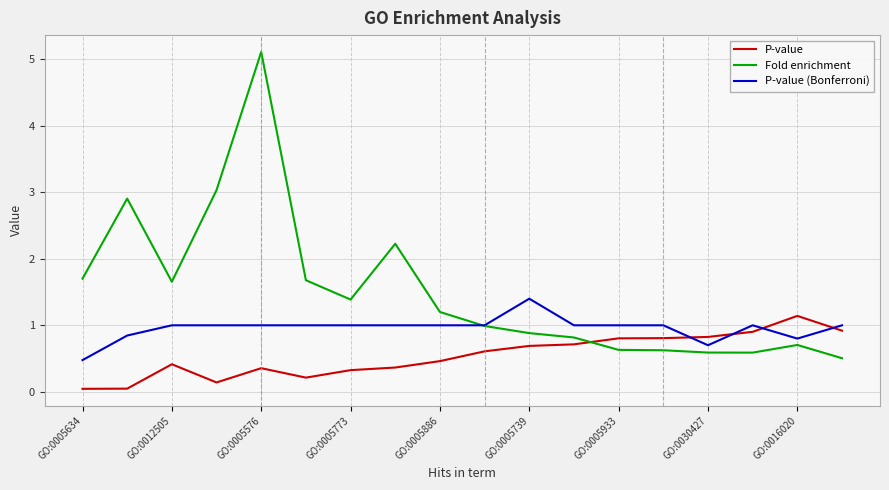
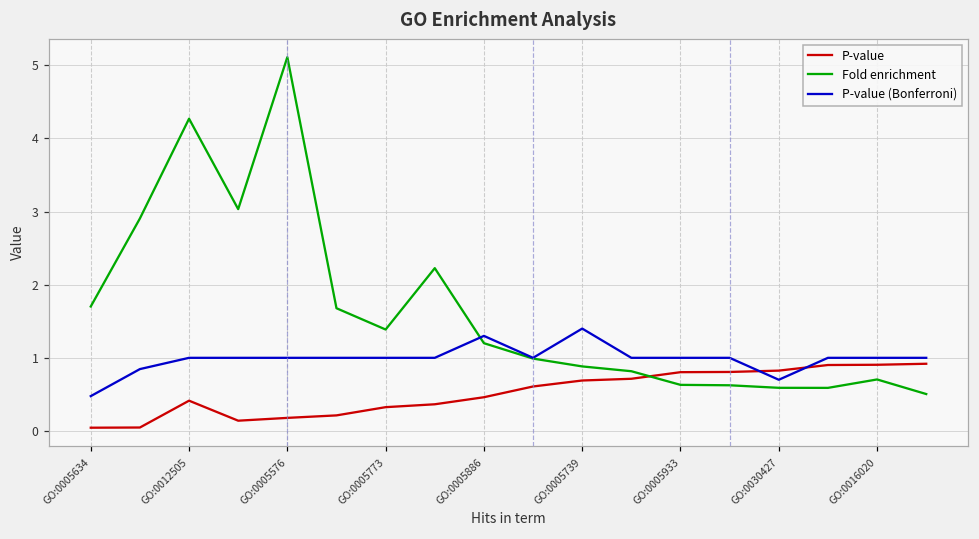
Fold enrichment, GO:0012505: 1.7 -> 4.3
P-value, GO:0005576: 0.4 -> 0.2
P-value (Bonferroni), GO:0005886: 1.0 -> 1.3
P-value, GO:0016020: 1.1 -> 0.9
P-value (Bonferroni), GO:0016020: 0.8 -> 1.0
